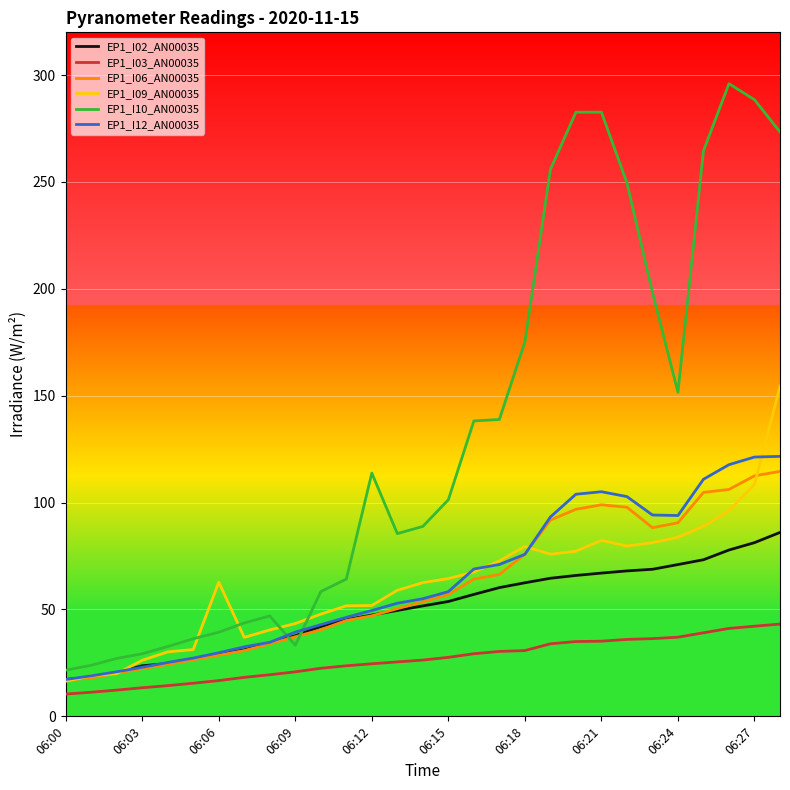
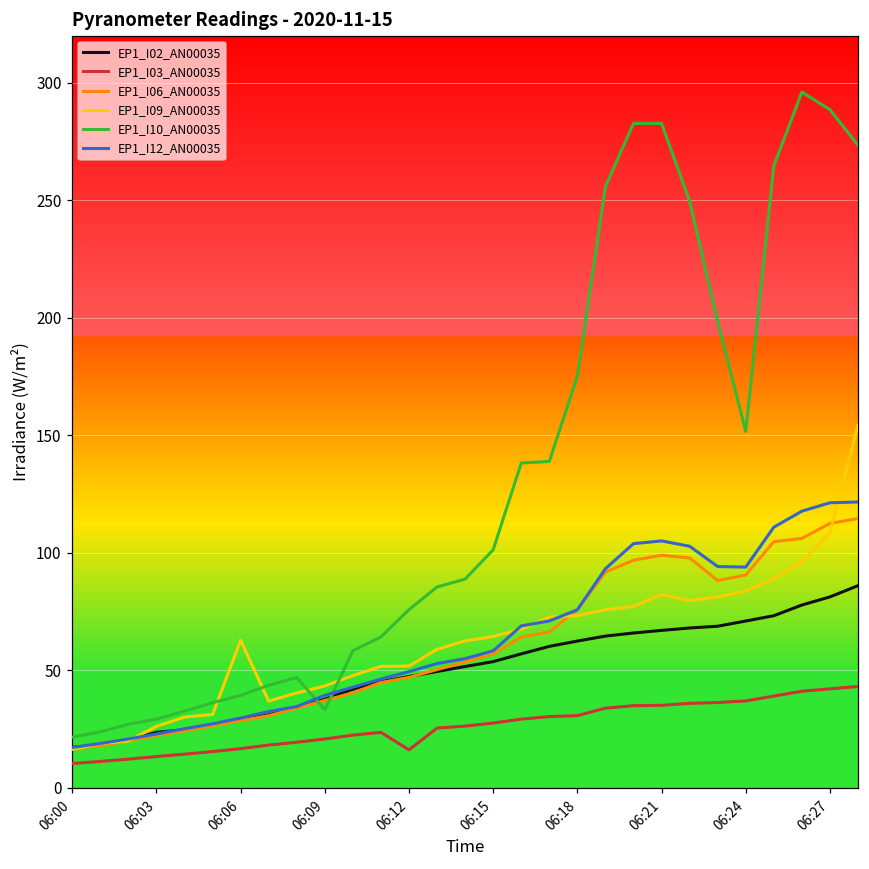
EP1_I03_AN00035, 06:12: 25 -> 16
EP1_I10_AN00035, 06:12: 114 -> 76
EP1_I09_AN00035, 06:18: 80 -> 73
